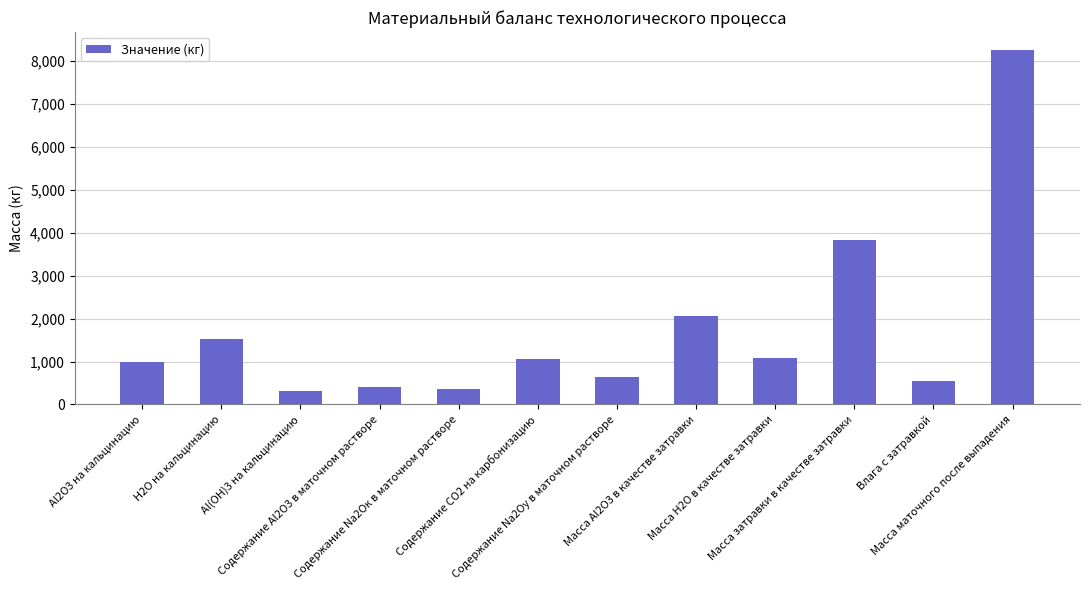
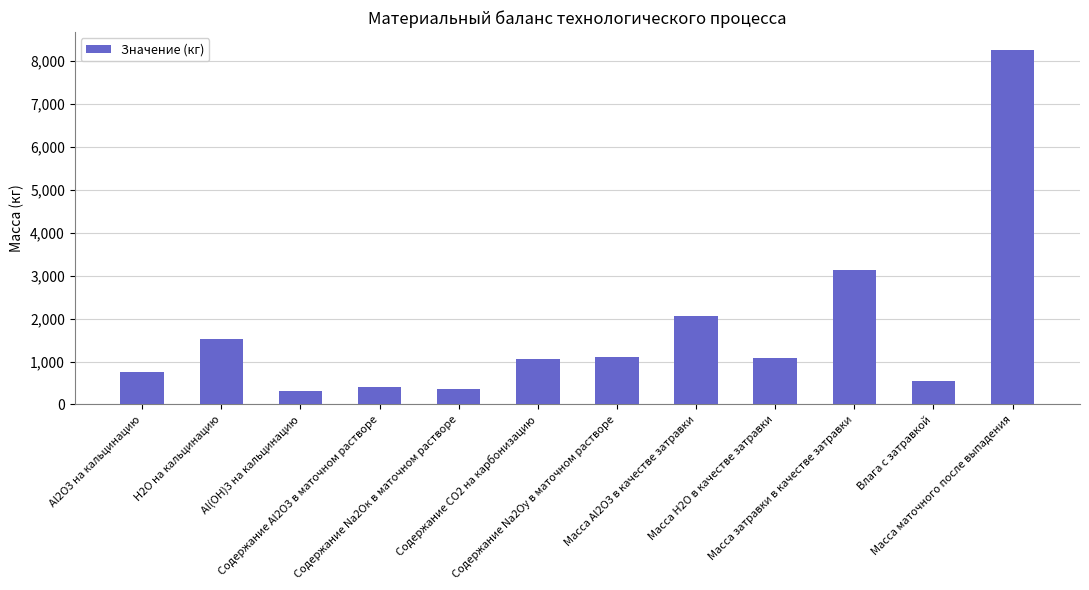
Al2O3 на кальцинацию: 1,000 -> 800
Содержание Na2Oу в маточном растворе: 600 -> 1,100
Масса затравки в качестве затравки: 3,800 -> 3,100
